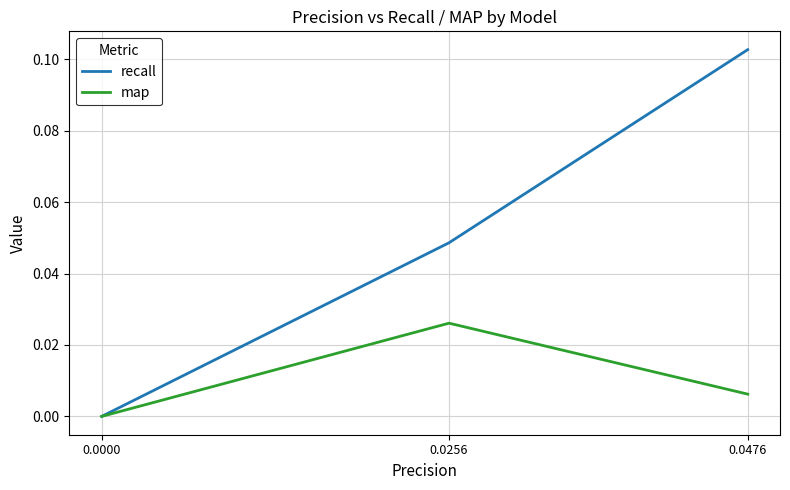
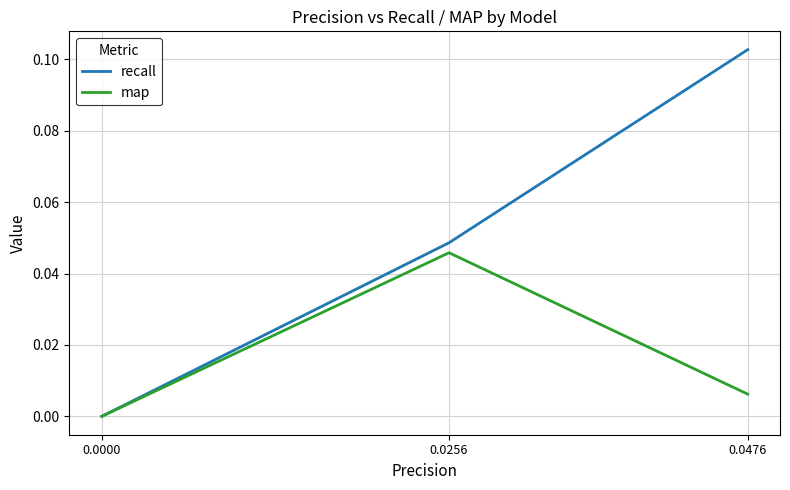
map, 0.0256: 0.026 -> 0.046
